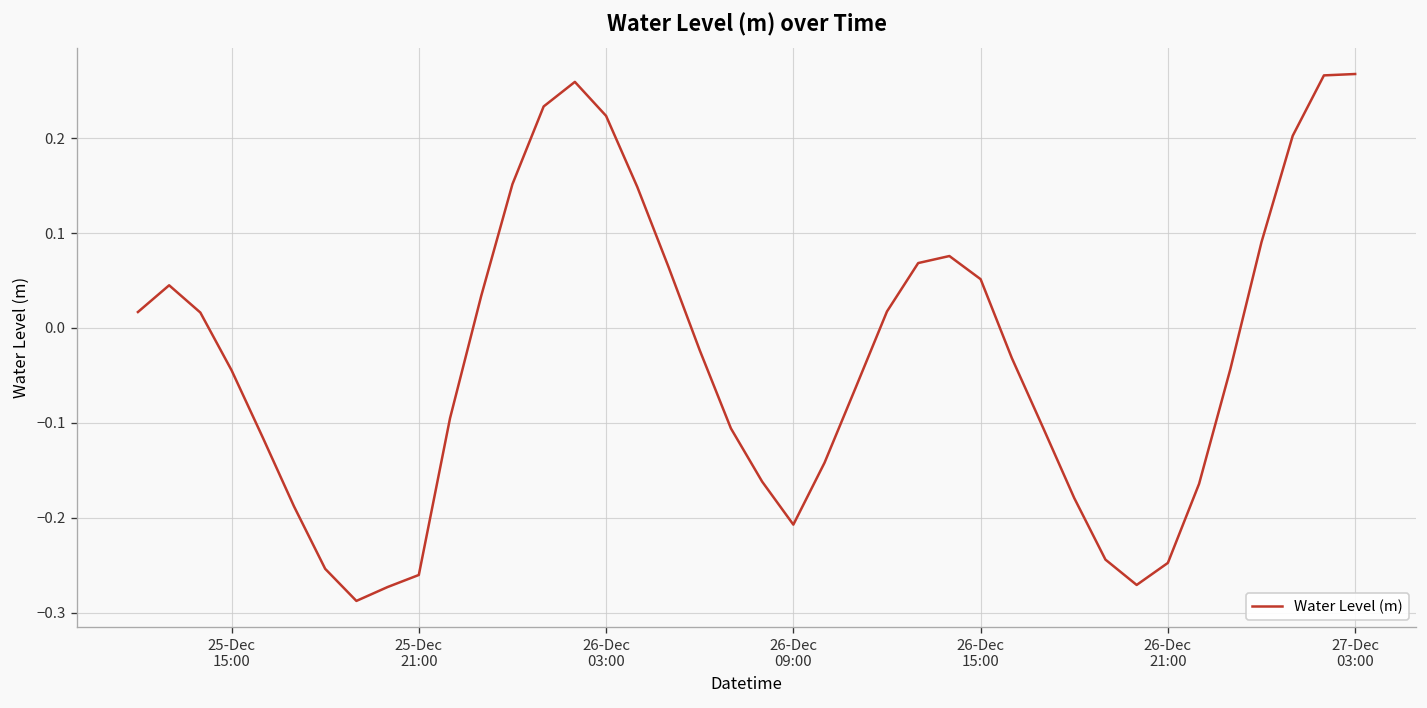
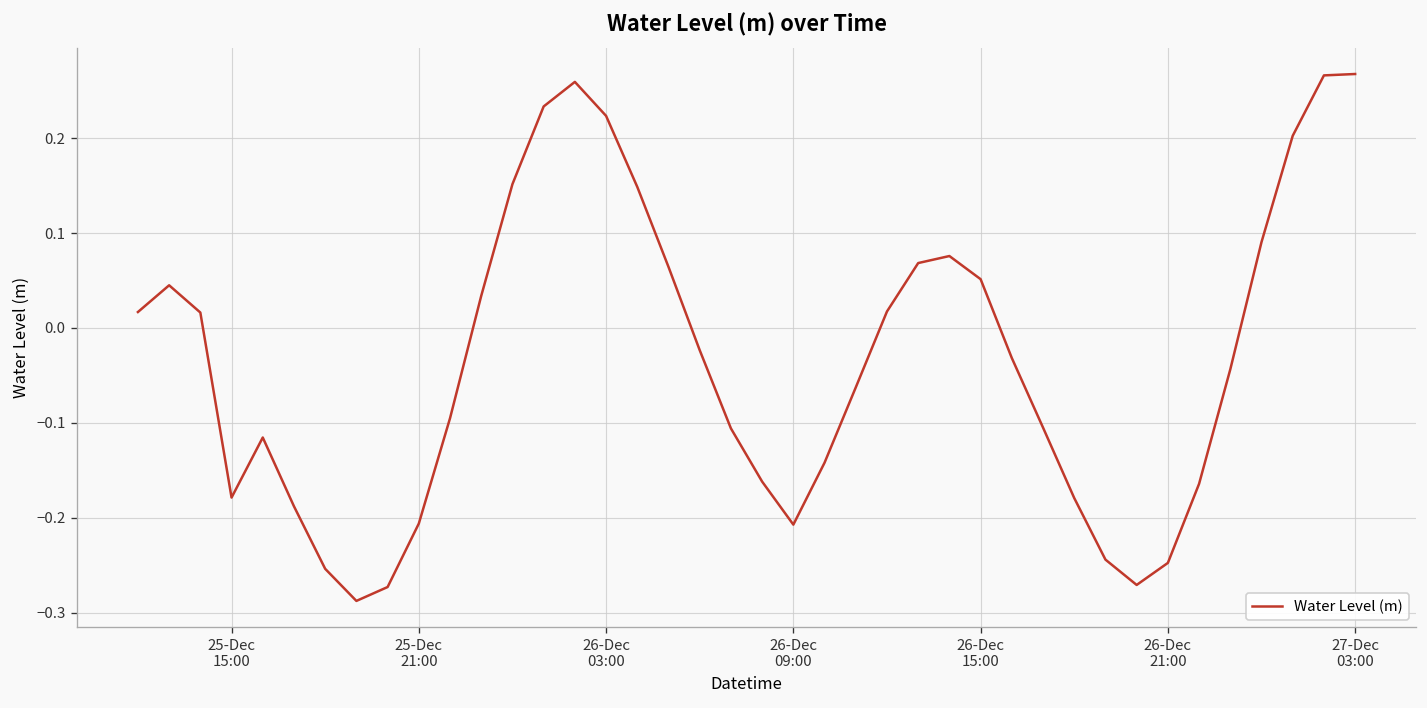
25-Dec 15:00: -0.04 -> -0.18
25-Dec 21:00: -0.26 -> -0.21
